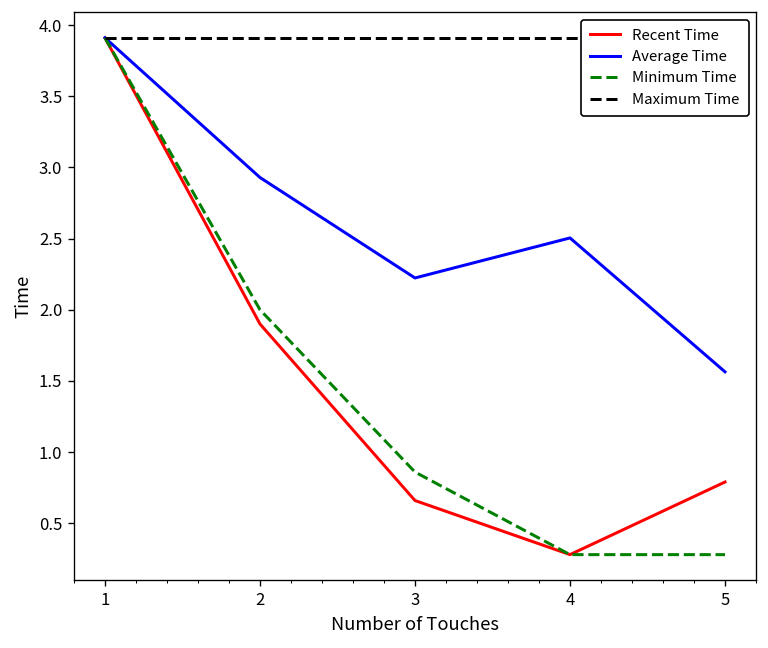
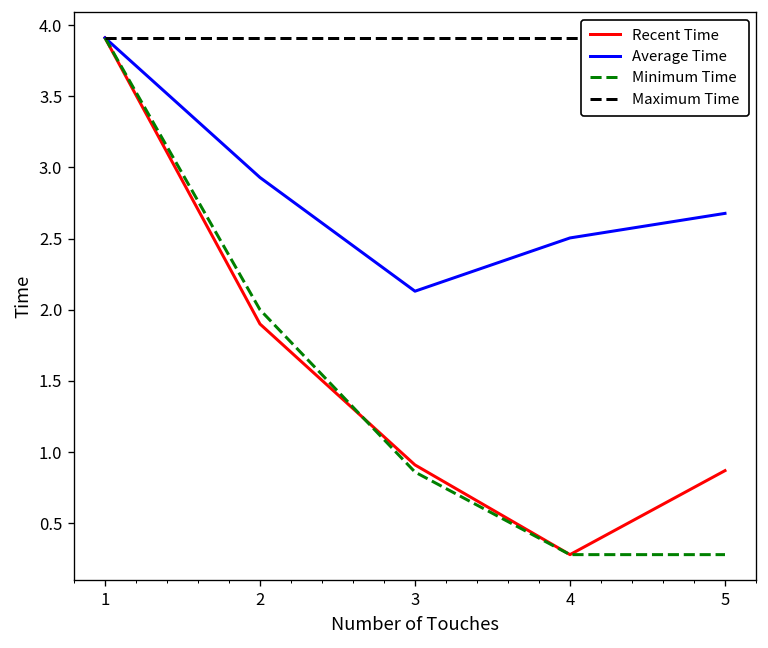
Recent Time, 3: 0.66 -> 0.91
Average Time, 3: 2.22 -> 2.13
Recent Time, 5: 0.79 -> 0.87
Average Time, 5: 1.56 -> 2.68
